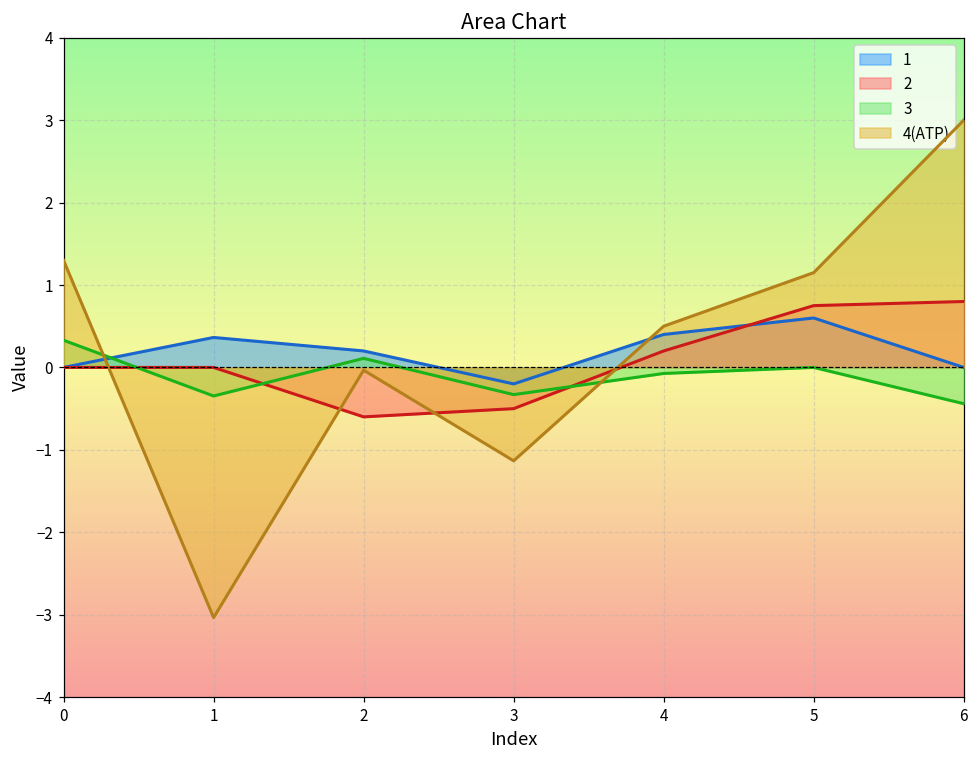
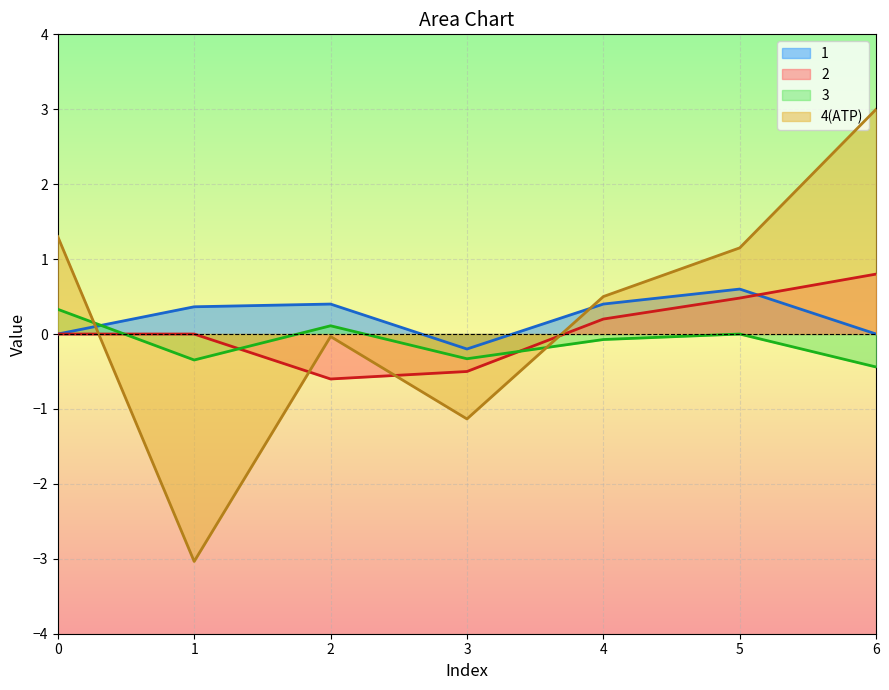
1, 2: 0.2 -> 0.4
2, 5: 0.8 -> 0.5
